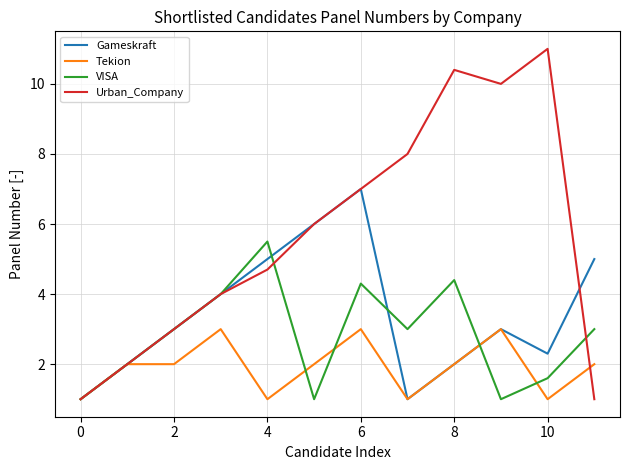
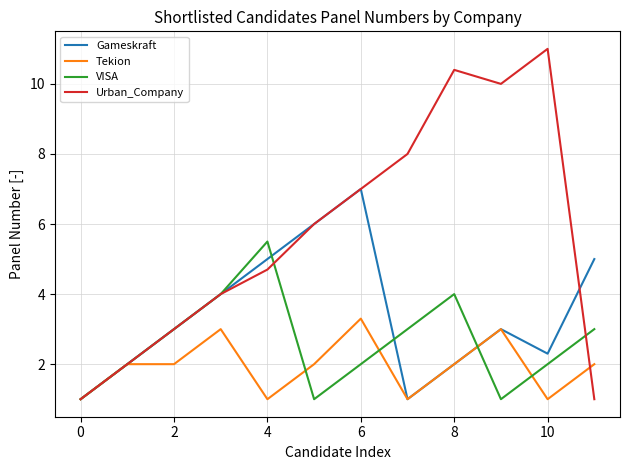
Tekion, 6: 3.0 -> 3.3
VISA, 6: 4.3 -> 2.0
VISA, 8: 4.4 -> 4.0
VISA, 10: 1.6 -> 2.0
